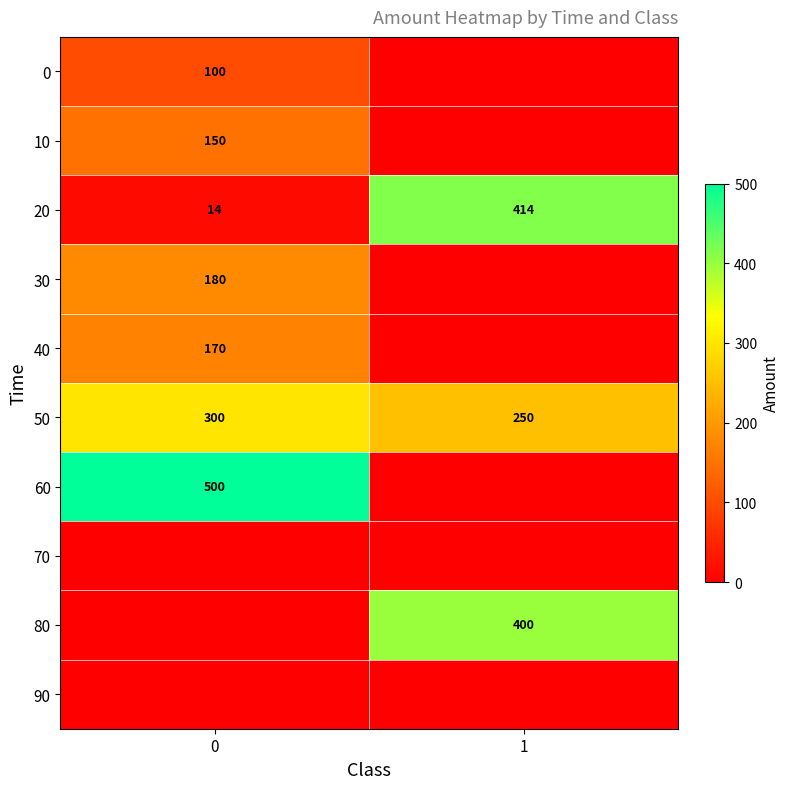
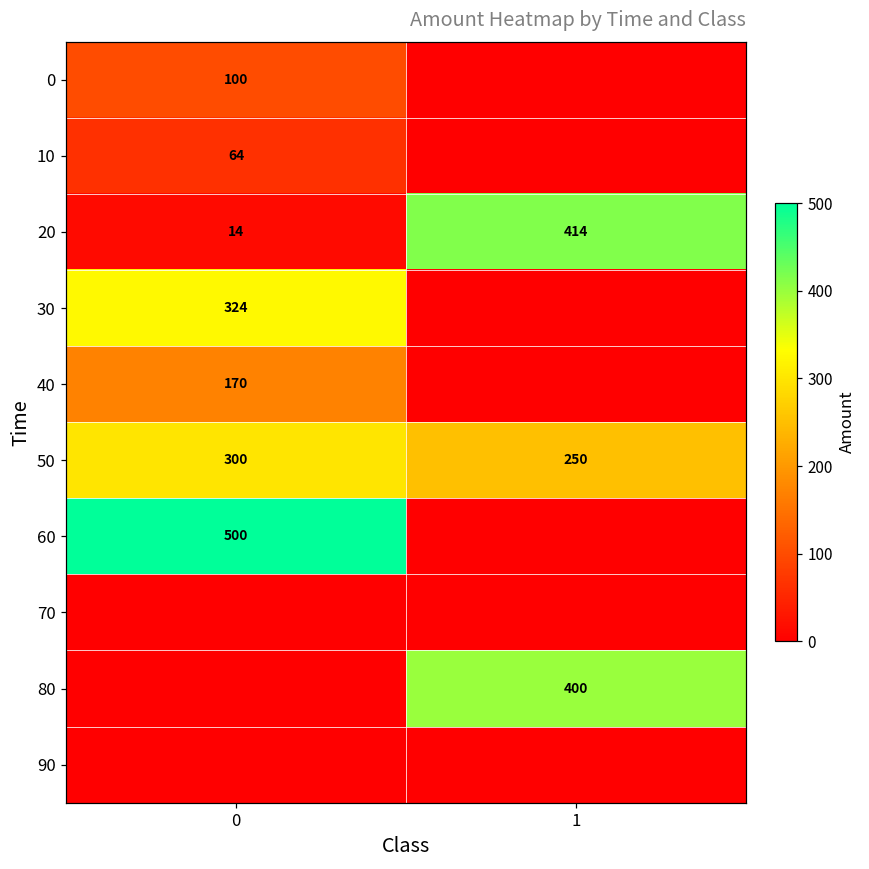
10, 0: 150 -> 64
30, 0: 180 -> 324
